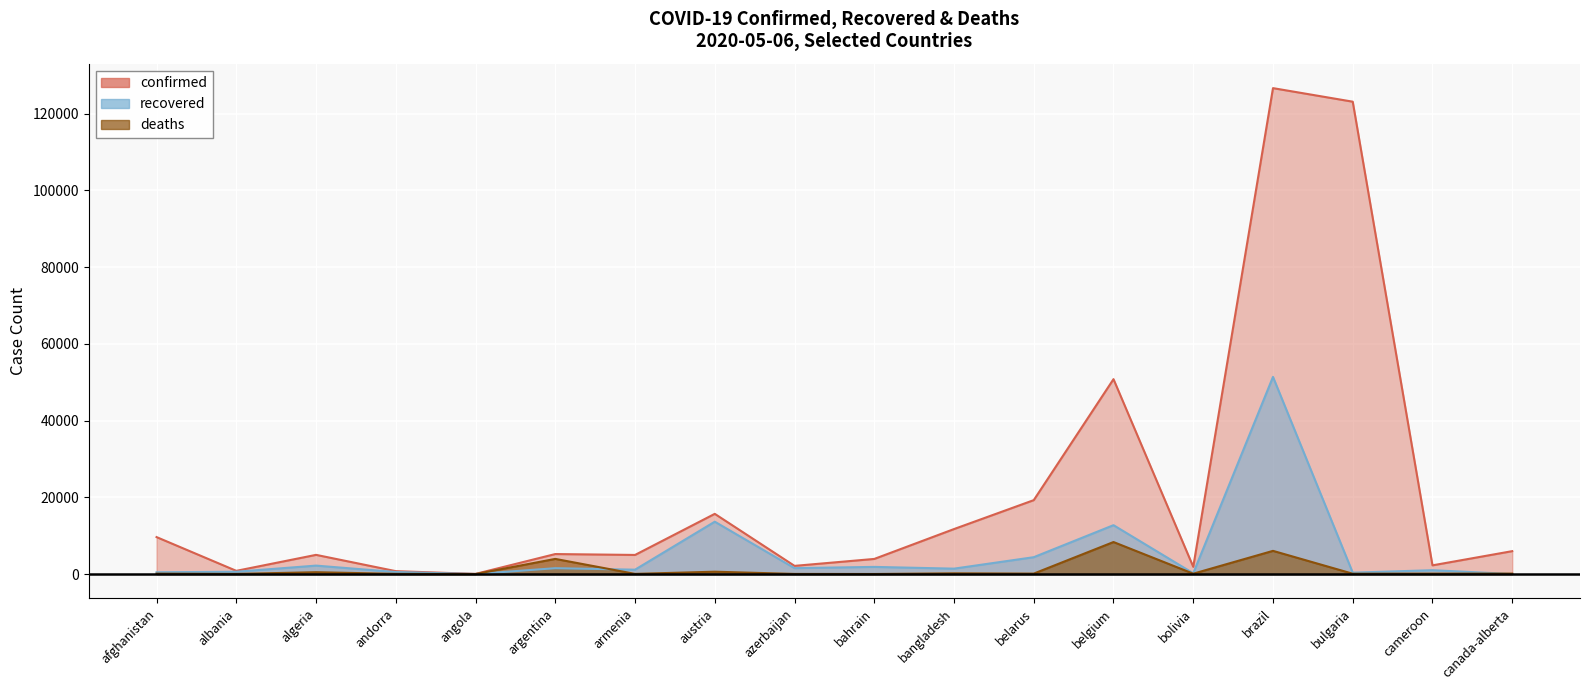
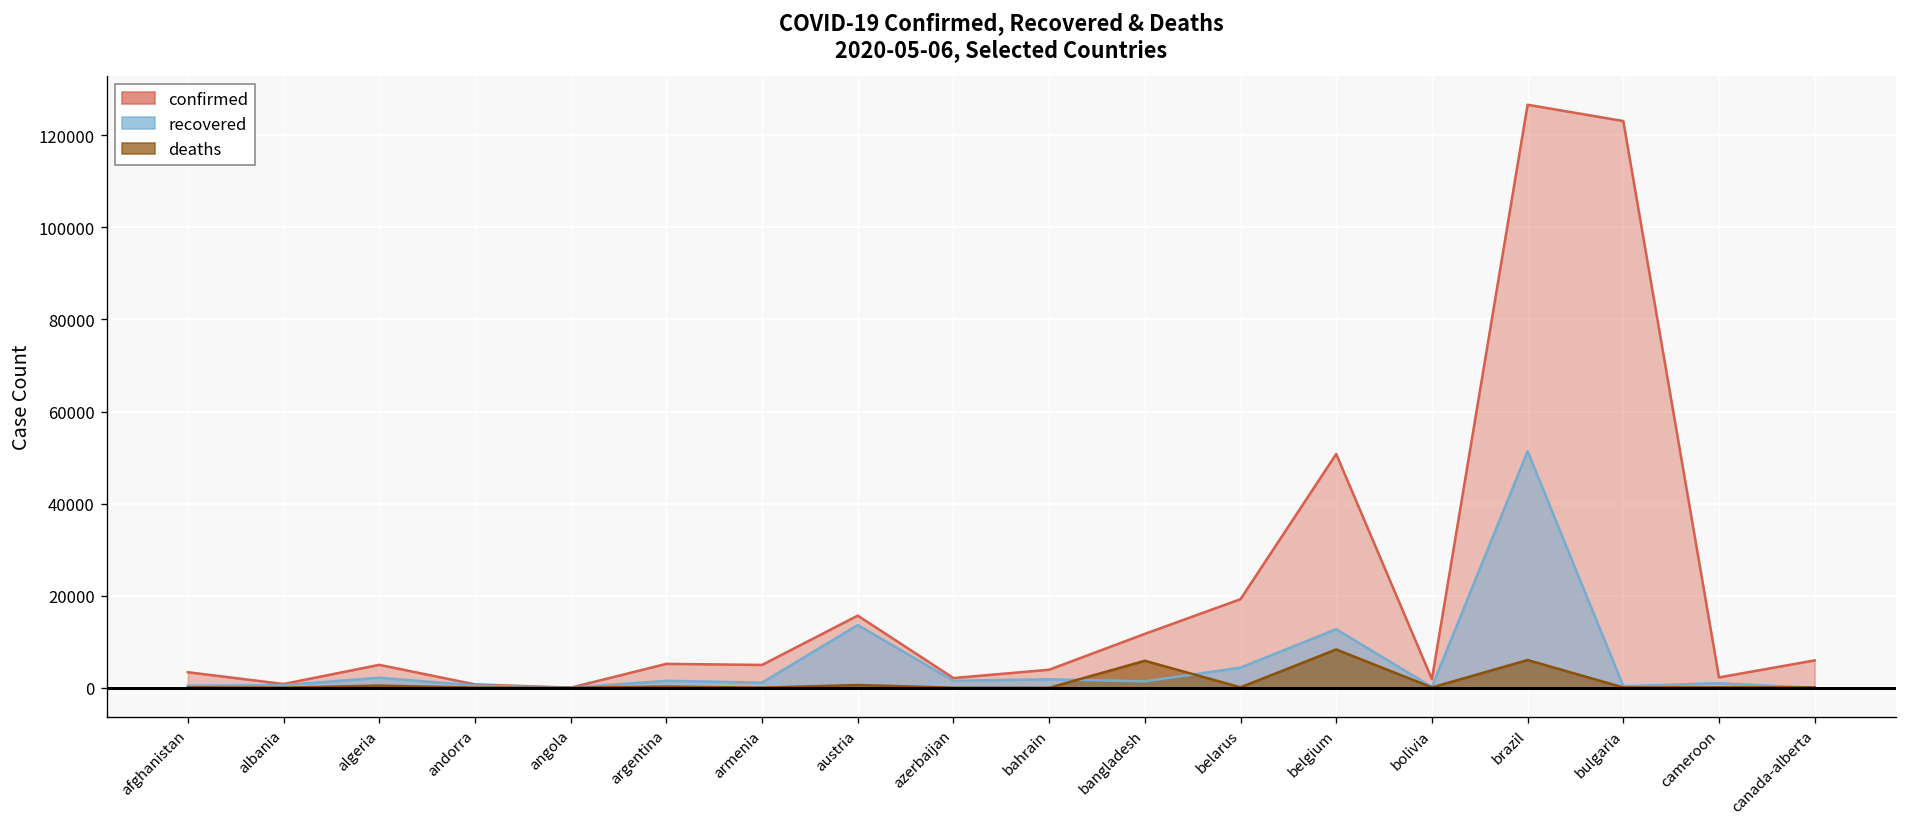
confirmed, afghanistan: 10000 -> 3000
deaths, argentina: 4000 -> 0
deaths, bangladesh: 0 -> 6000
